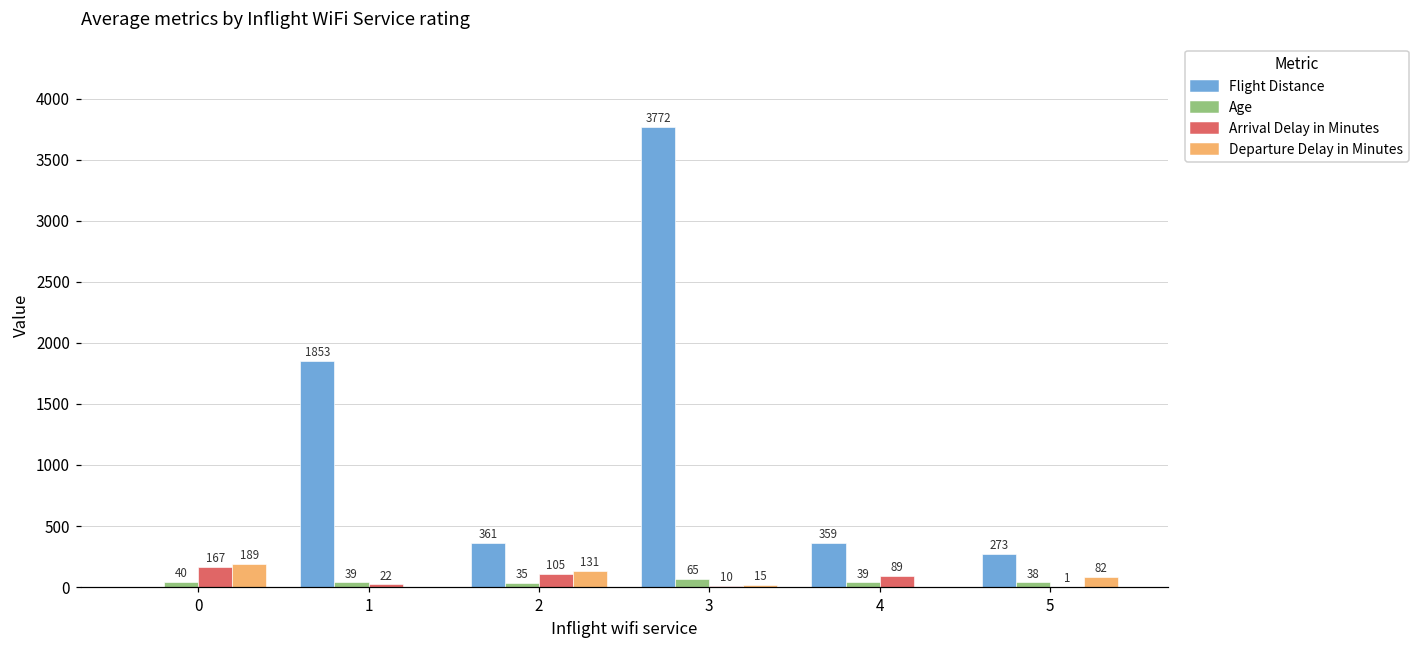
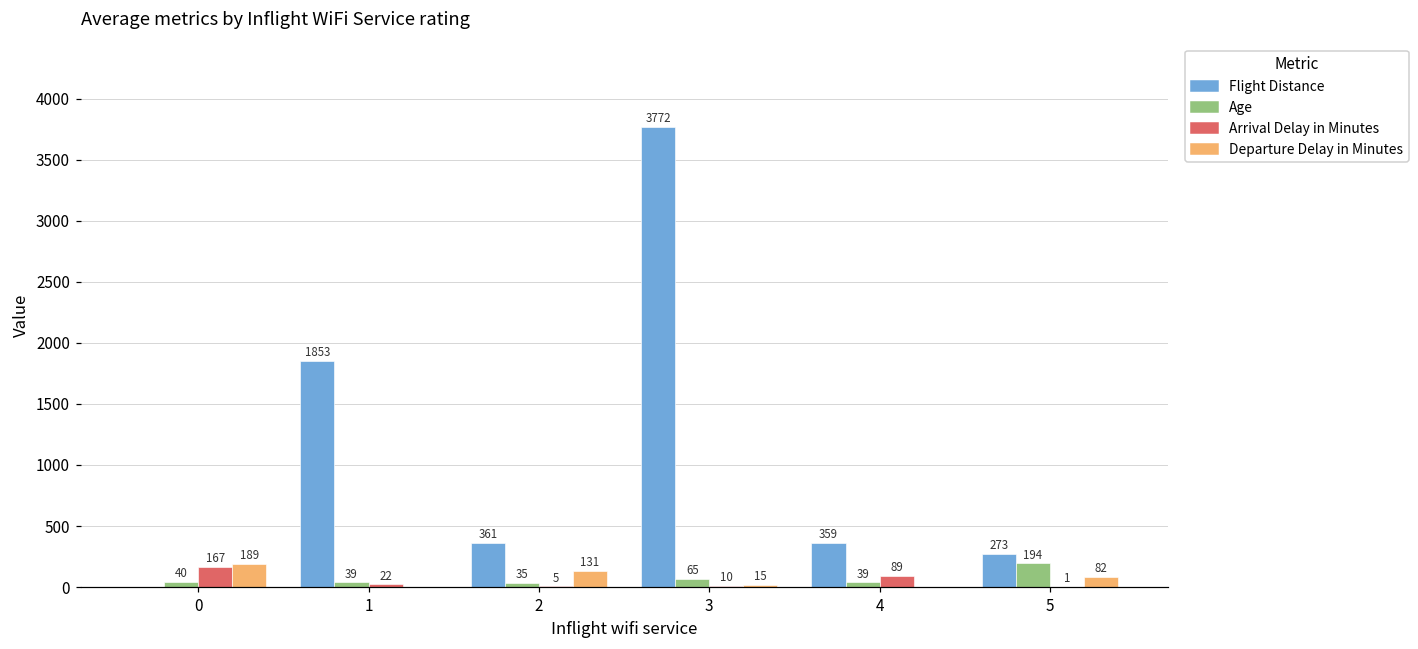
Arrival Delay in Minutes, 2: 105 -> 5
Age, 5: 38 -> 194
